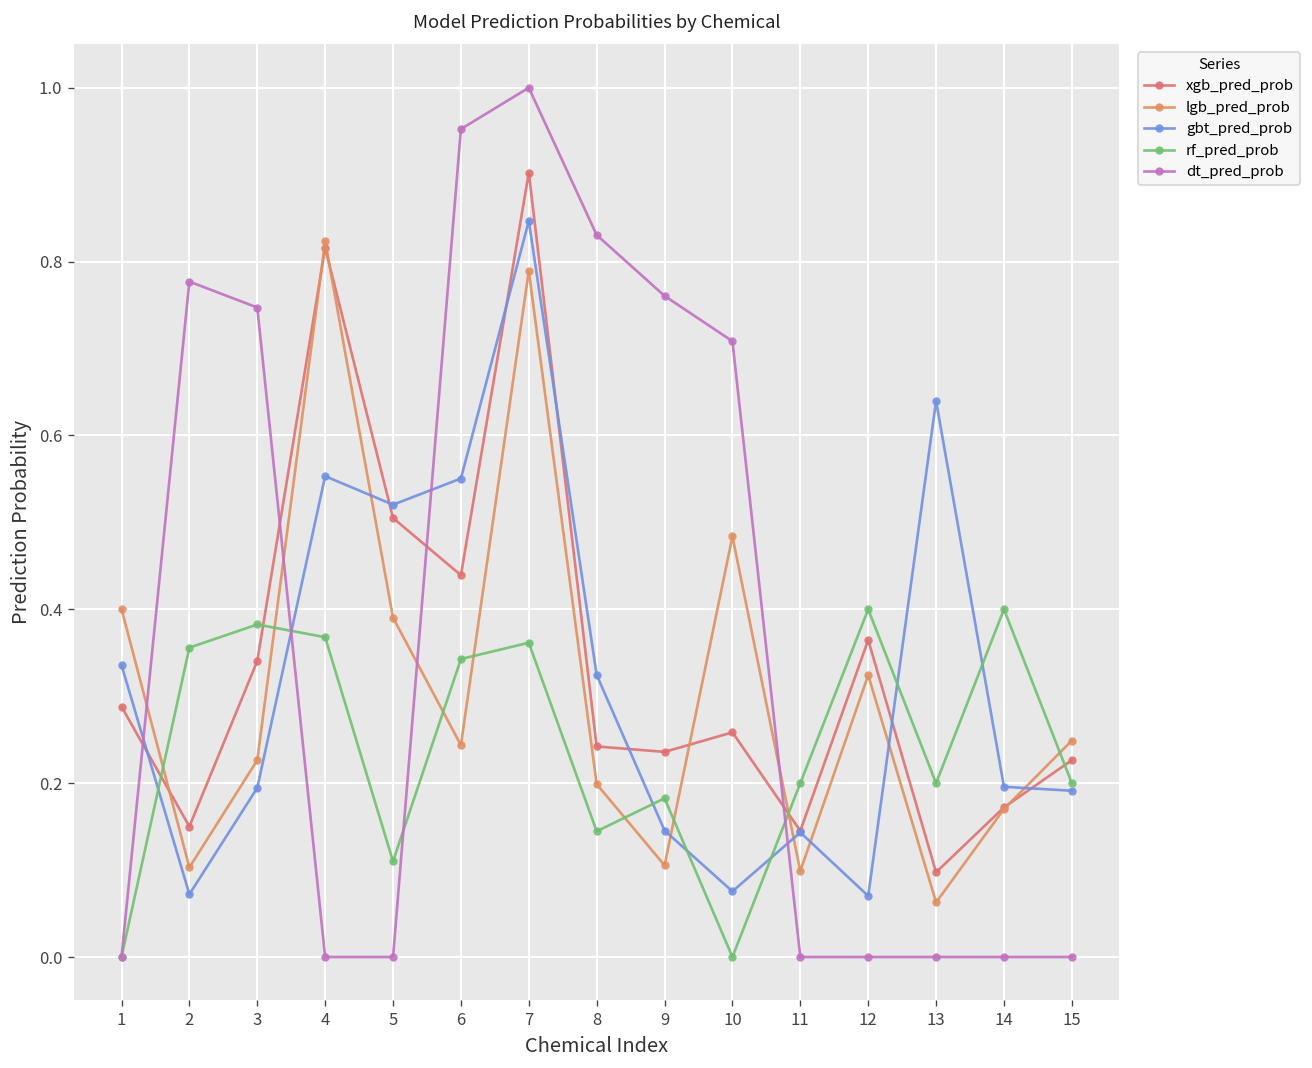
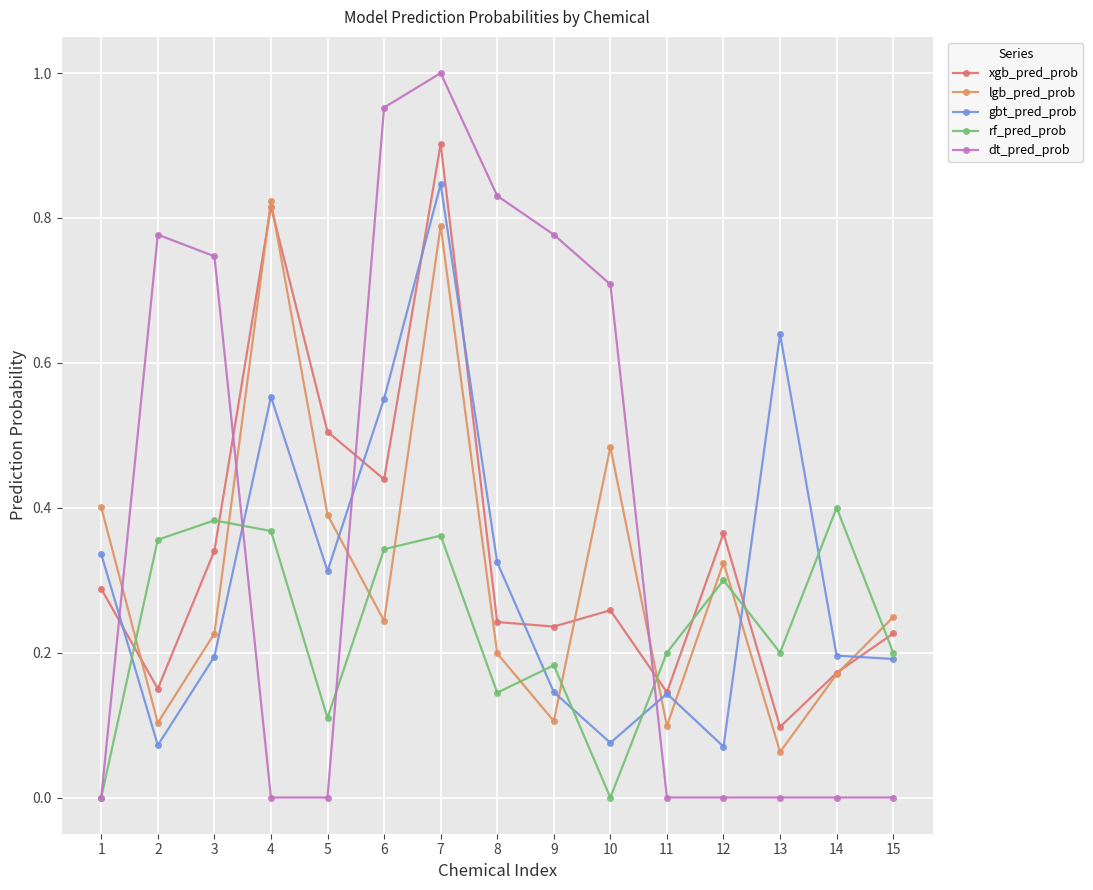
gbt_pred_prob, 5: 0.52 -> 0.31
dt_pred_prob, 9: 0.76 -> 0.78
rf_pred_prob, 12: 0.4 -> 0.3
